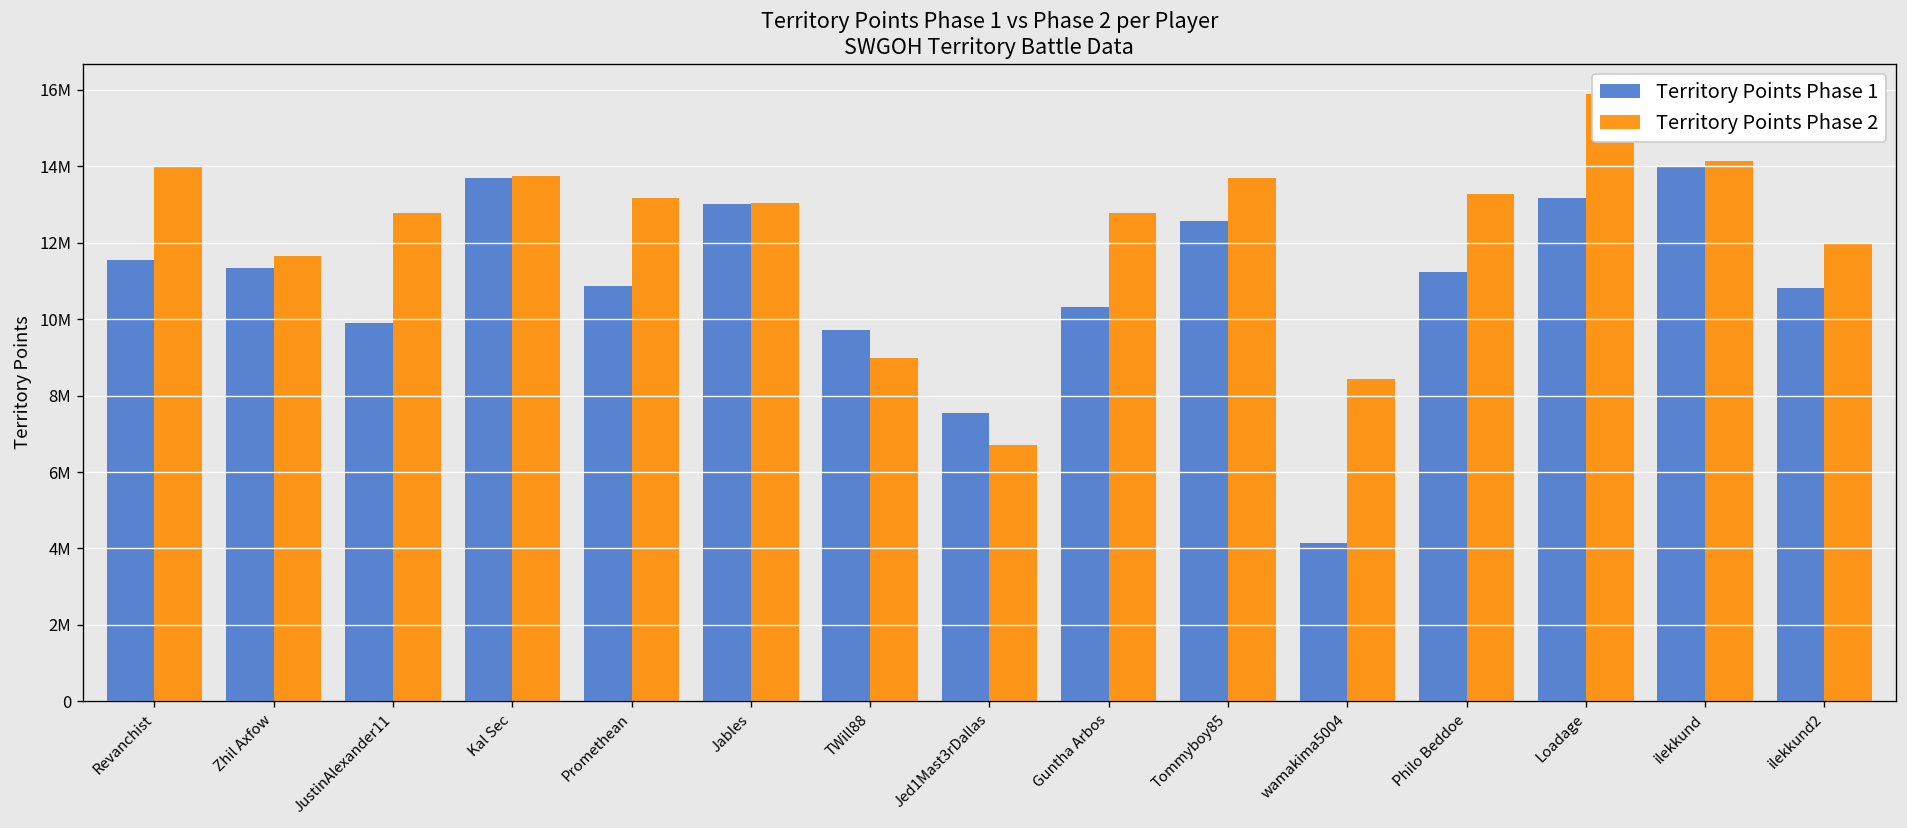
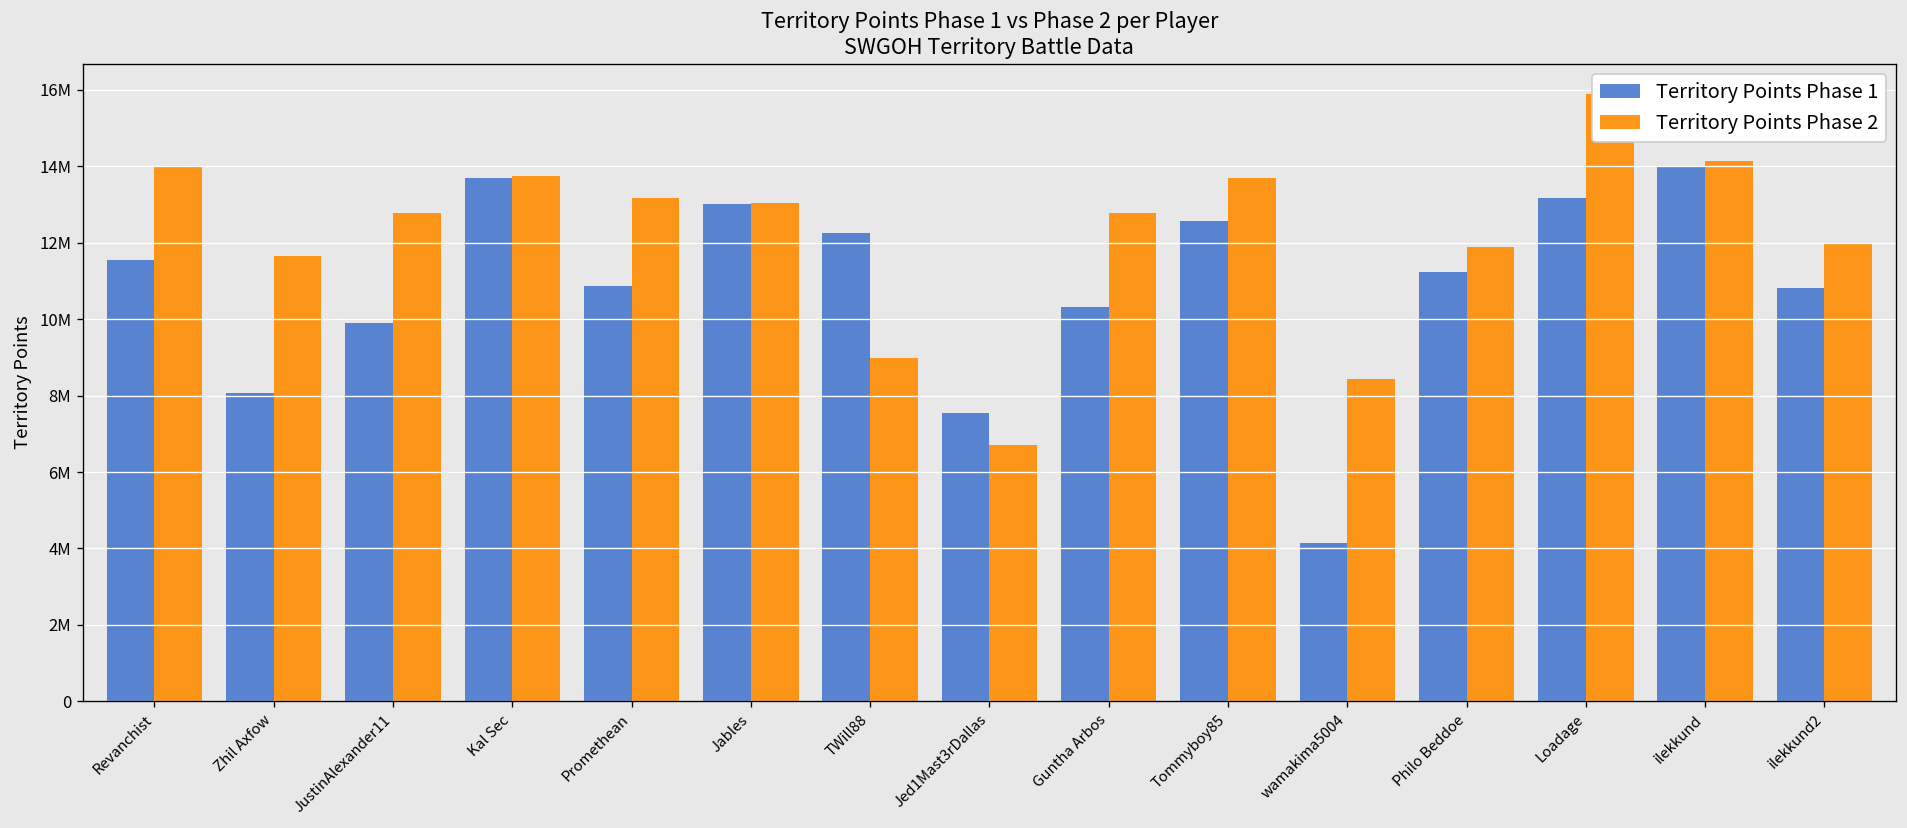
Territory Points Phase 1, Zhil Axfow: 11400000 -> 8100000
Territory Points Phase 1, TWill88: 9700000 -> 12200000
Territory Points Phase 2, Philo Beddoe: 13300000 -> 11900000
